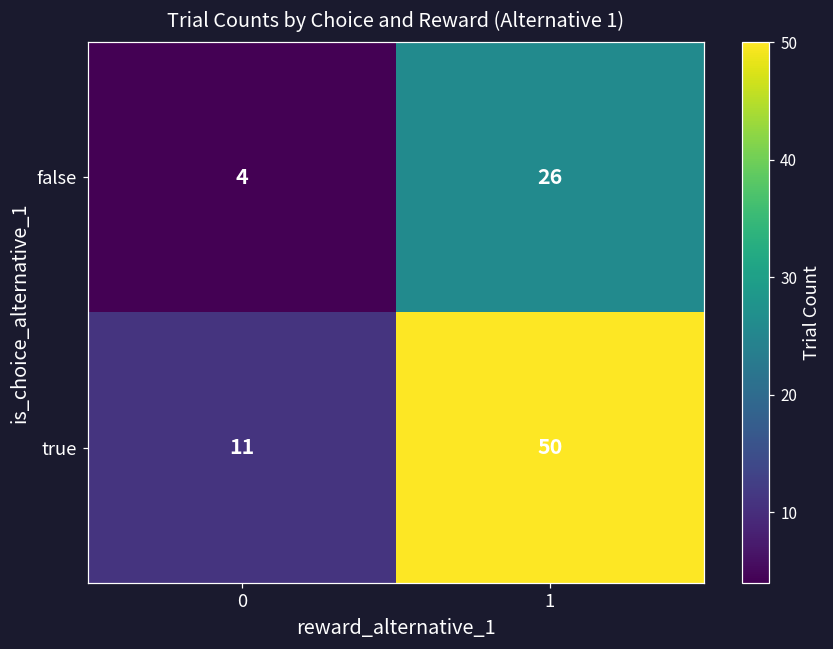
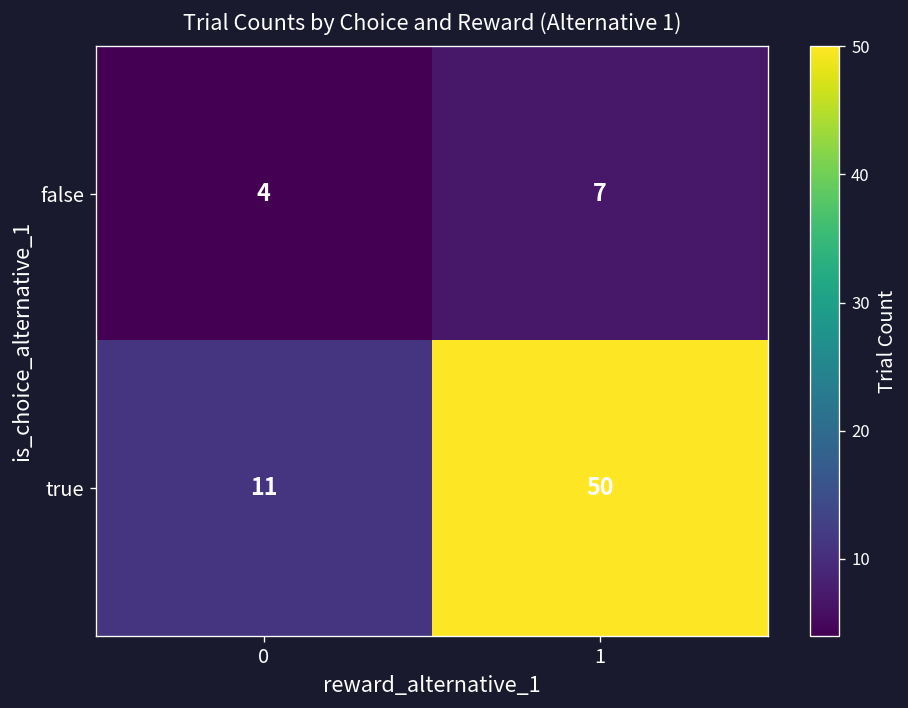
false, 1: 26 -> 7
